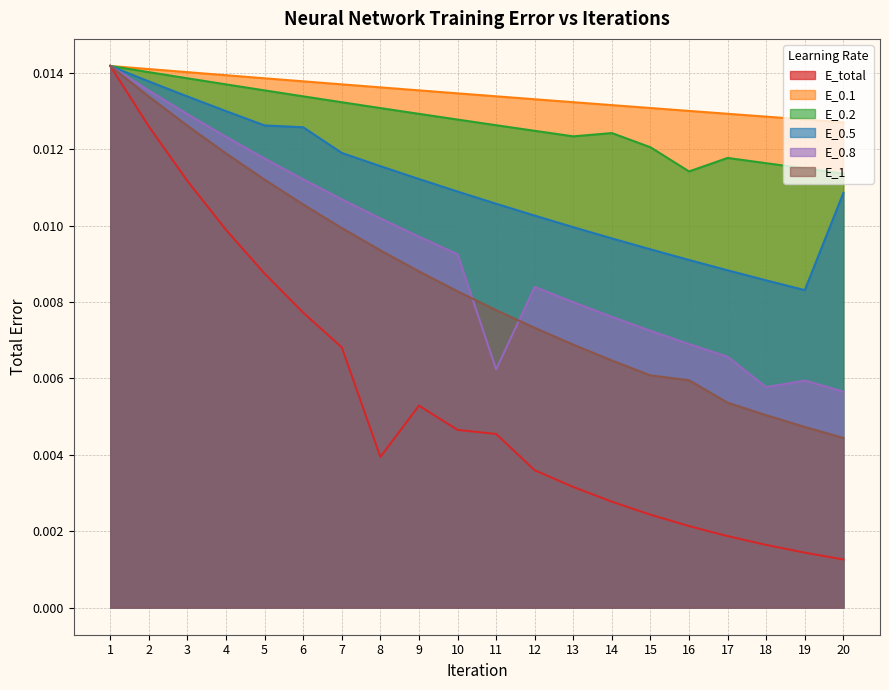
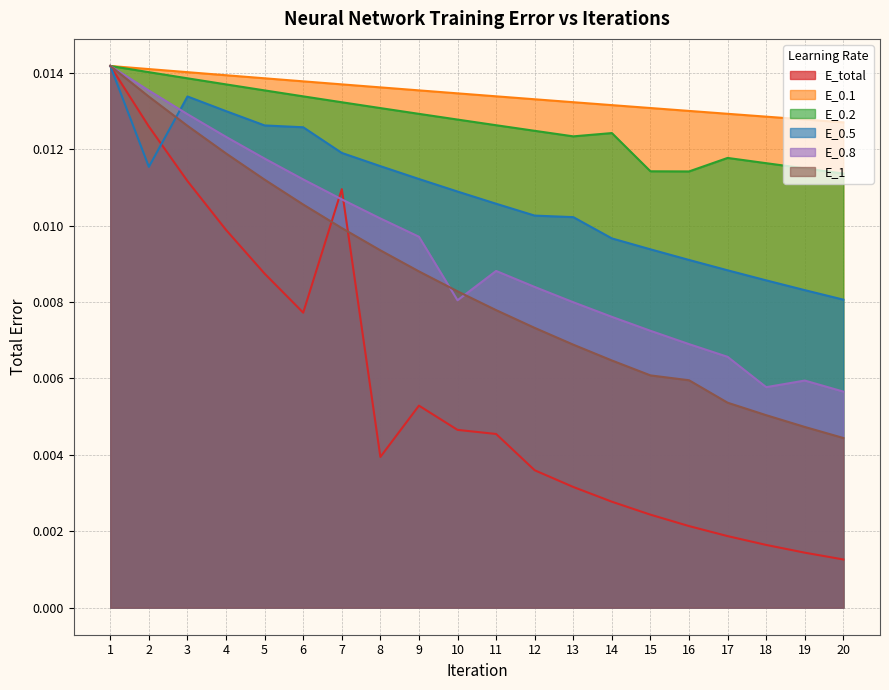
E_0.5, 2: 0.0138 -> 0.0115
E_total, 7: 0.0068 -> 0.0110
E_0.8, 10: 0.0093 -> 0.0080
E_0.8, 11: 0.0062 -> 0.0088
E_0.5, 13: 0.0100 -> 0.0102
E_0.2, 15: 0.0121 -> 0.0114
E_0.5, 20: 0.0109 -> 0.0081
